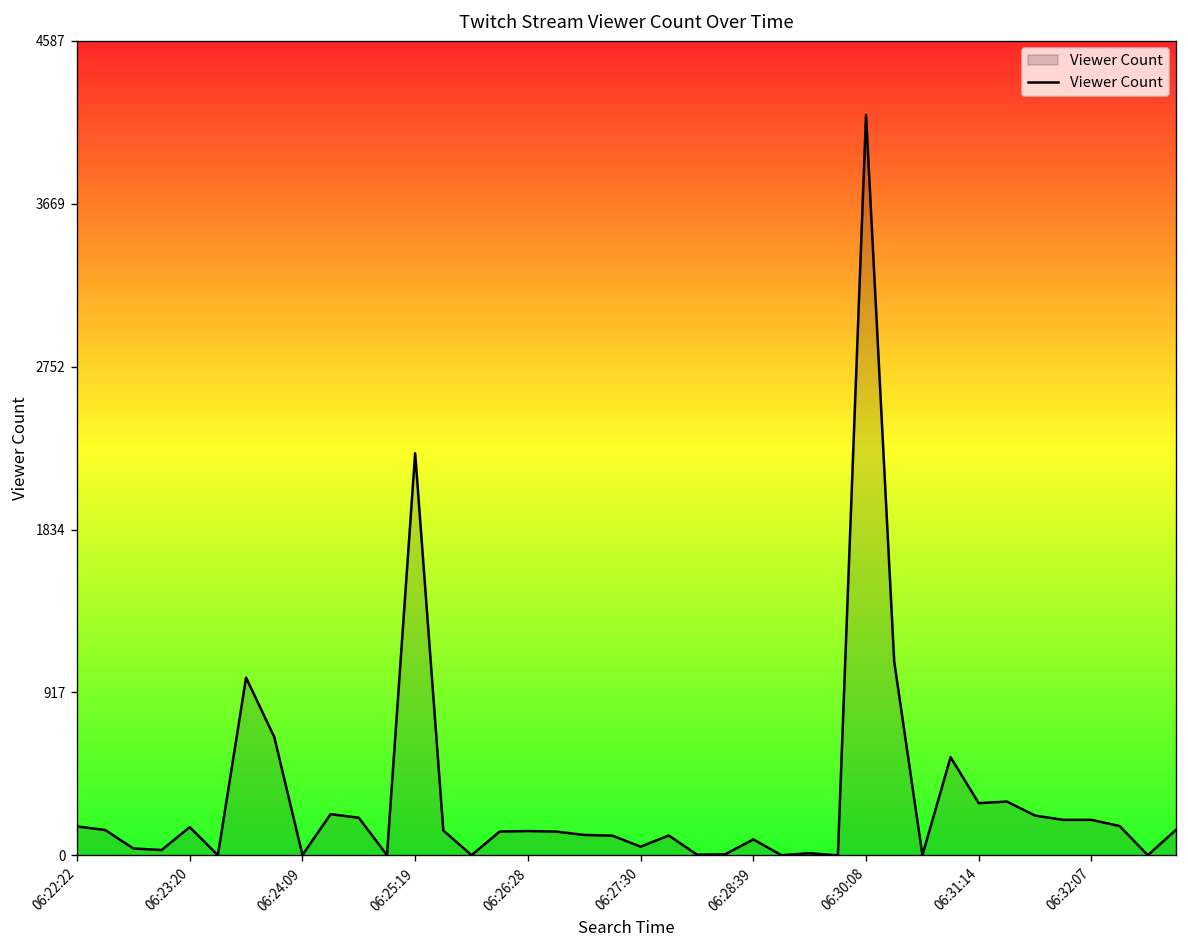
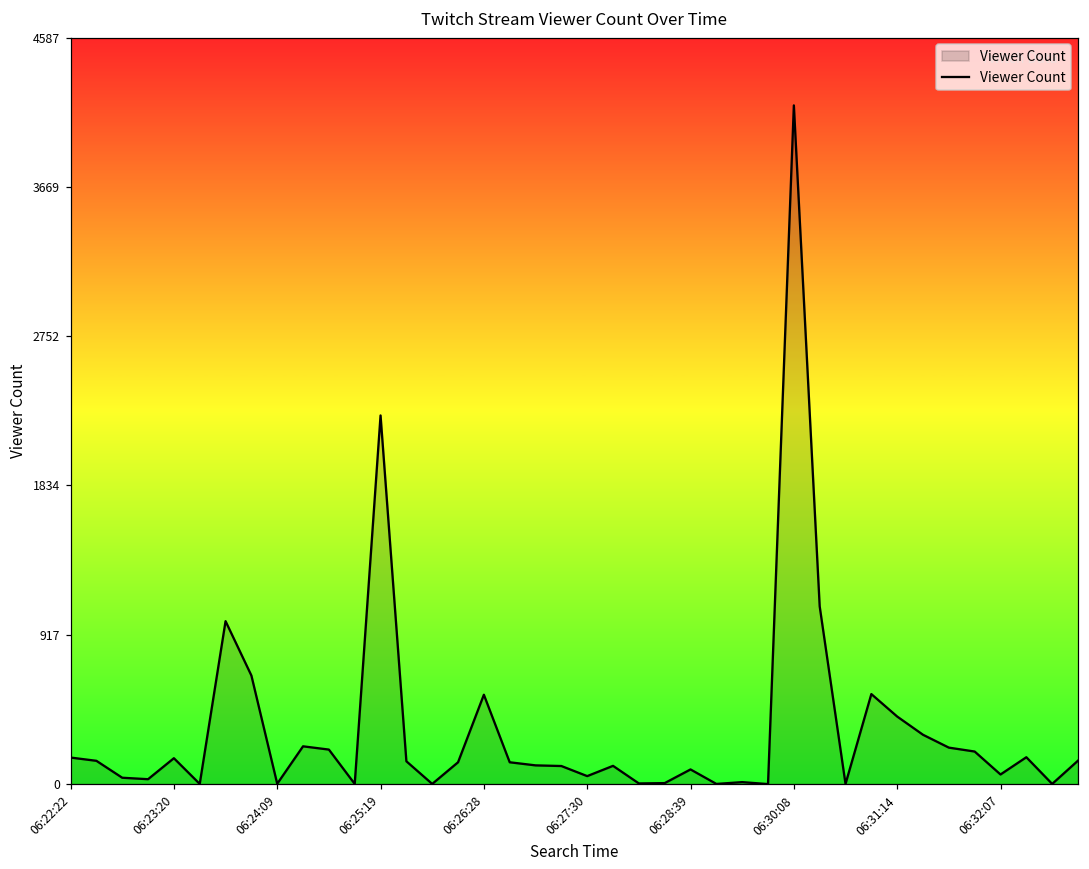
06:26:28: 140 -> 550
06:31:14: 290 -> 420
06:32:07: 200 -> 60
